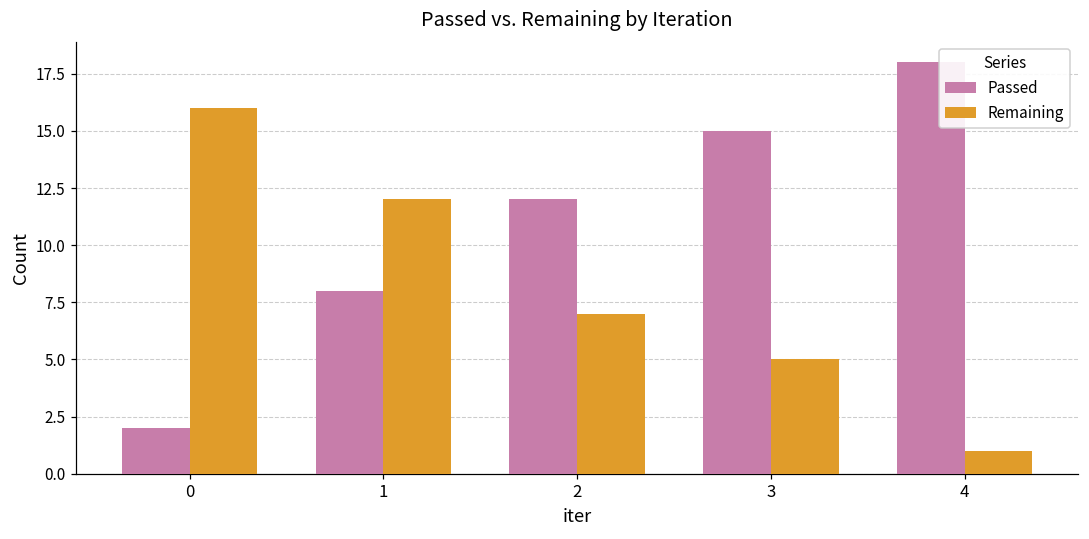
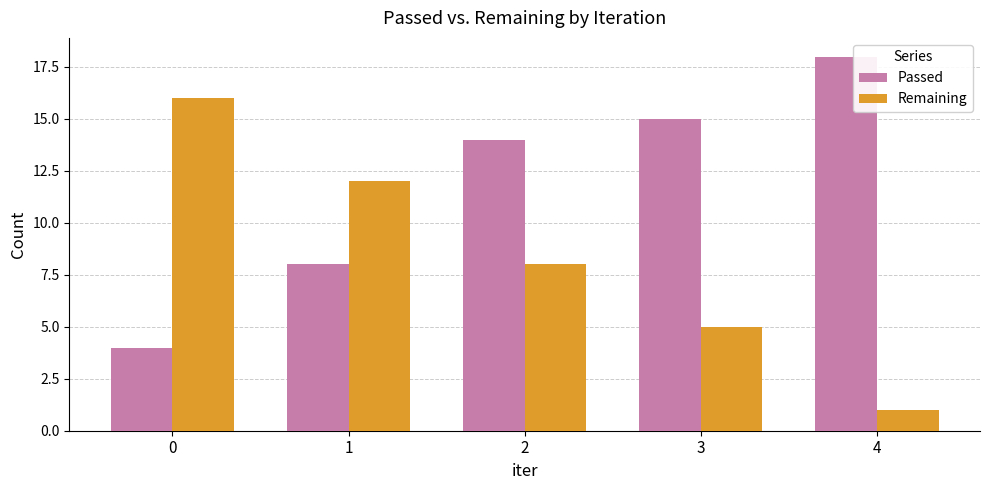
Passed, 0: 2 -> 4
Passed, 2: 12 -> 14
Remaining, 2: 7 -> 8
